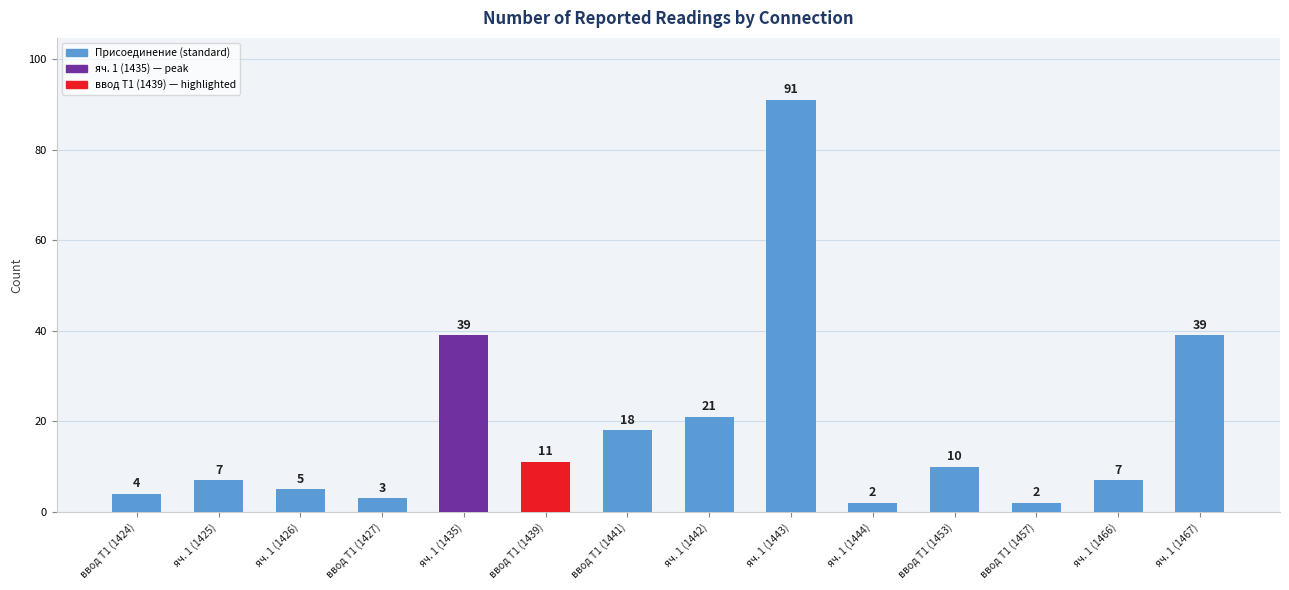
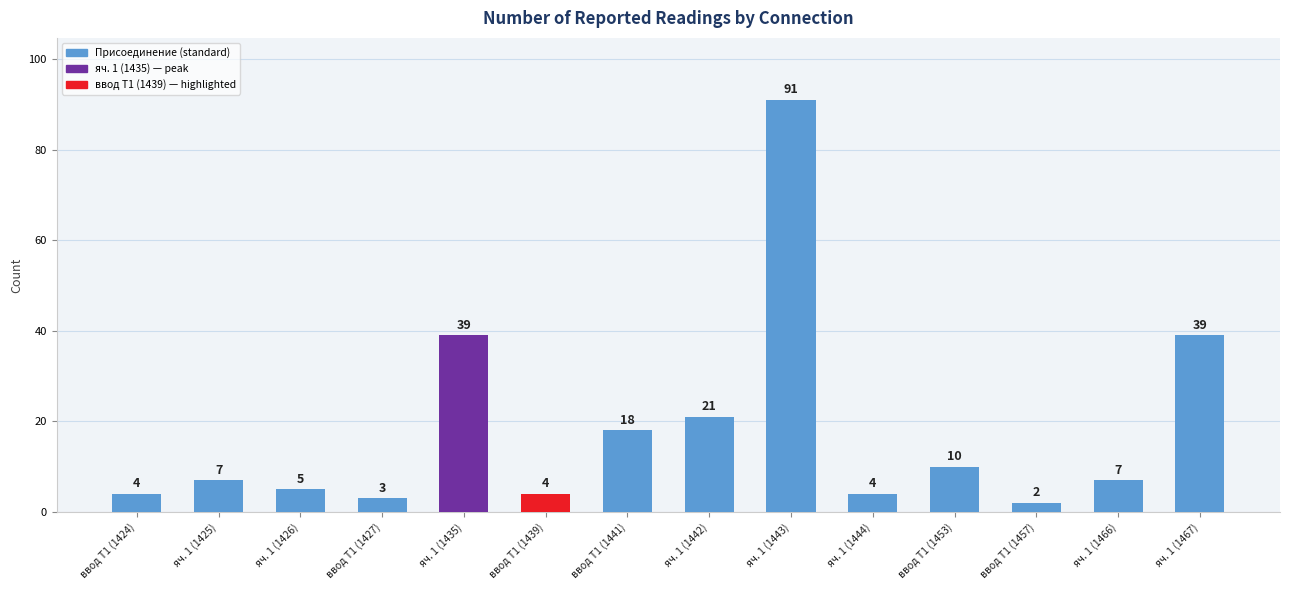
ввод Т1 (1439): 11 -> 4
яч. 1 (1444): 2 -> 4
